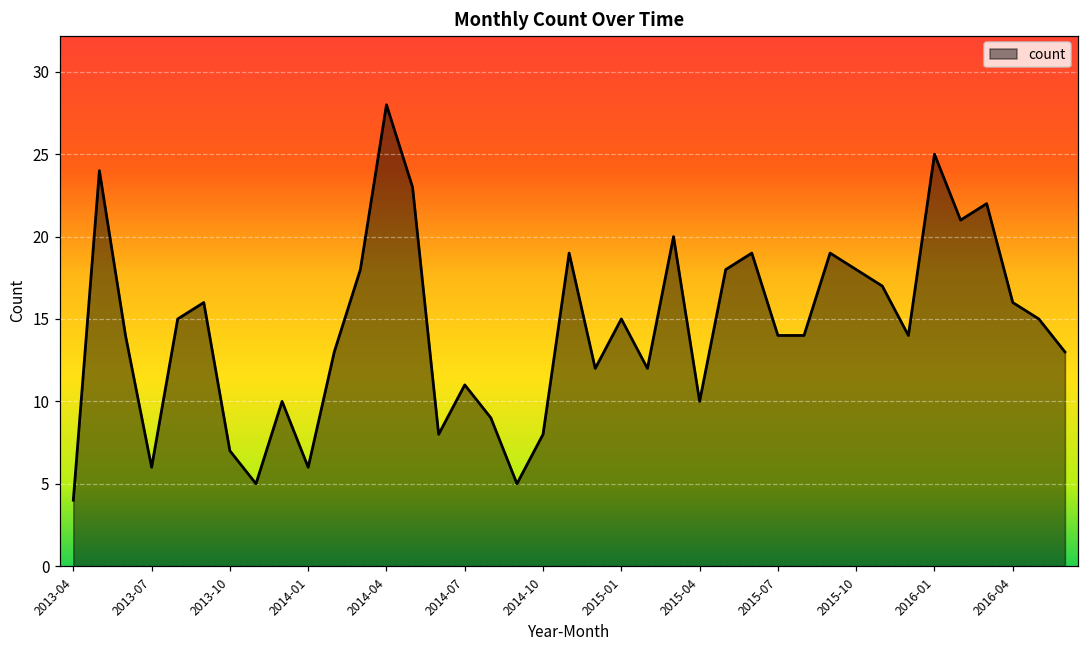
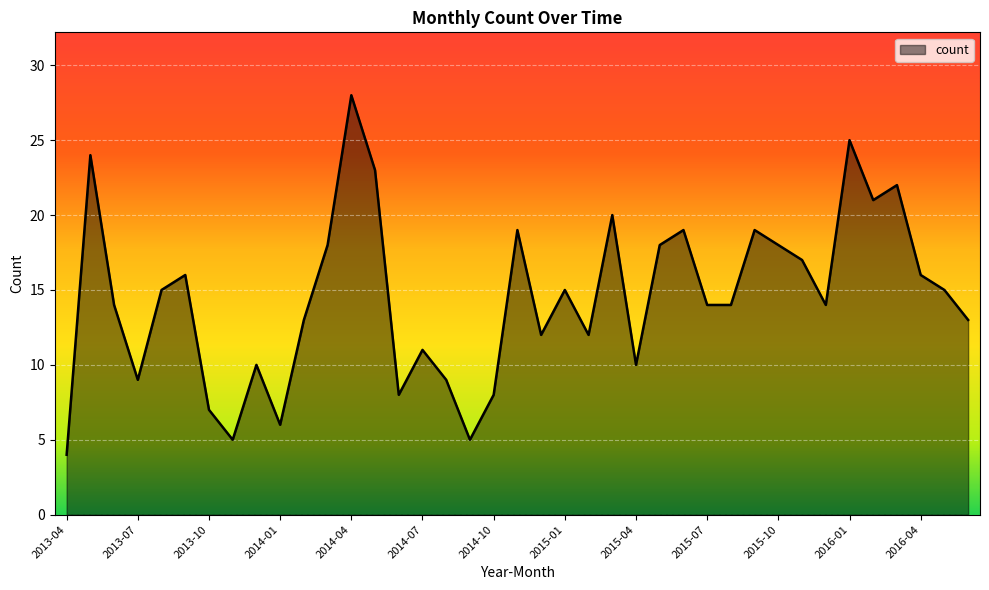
2013-07: 6 -> 9
